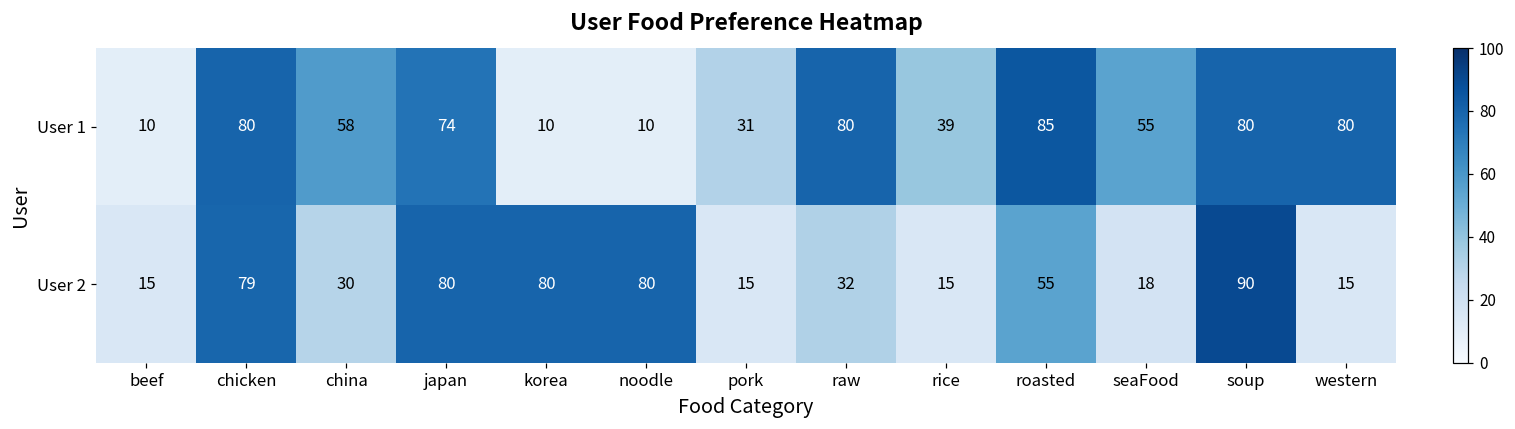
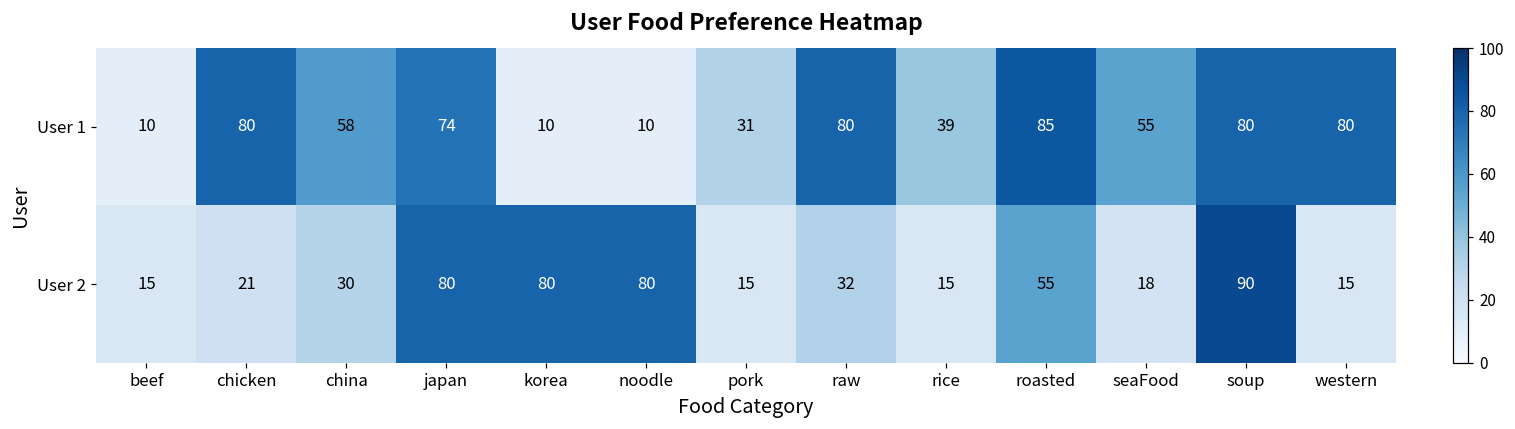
User 2, chicken: 79 -> 21
